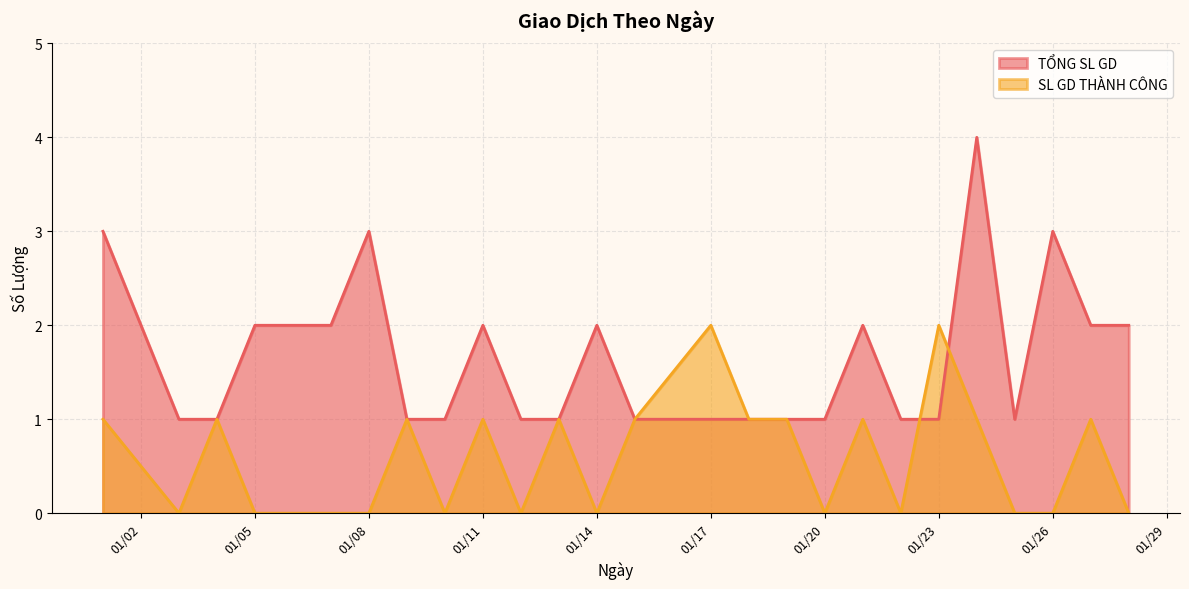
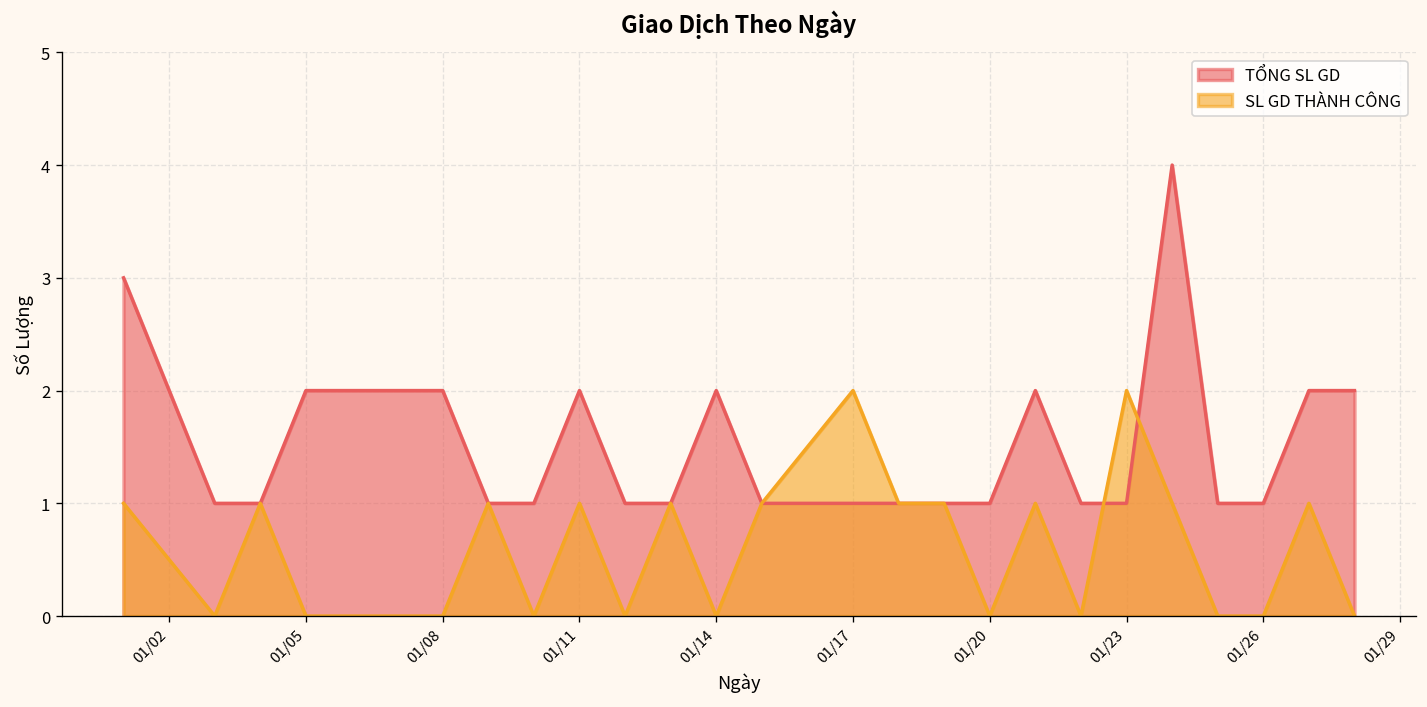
TỔNG SL GD, 01/08: 3 -> 2
TỔNG SL GD, 01/26: 3 -> 1
